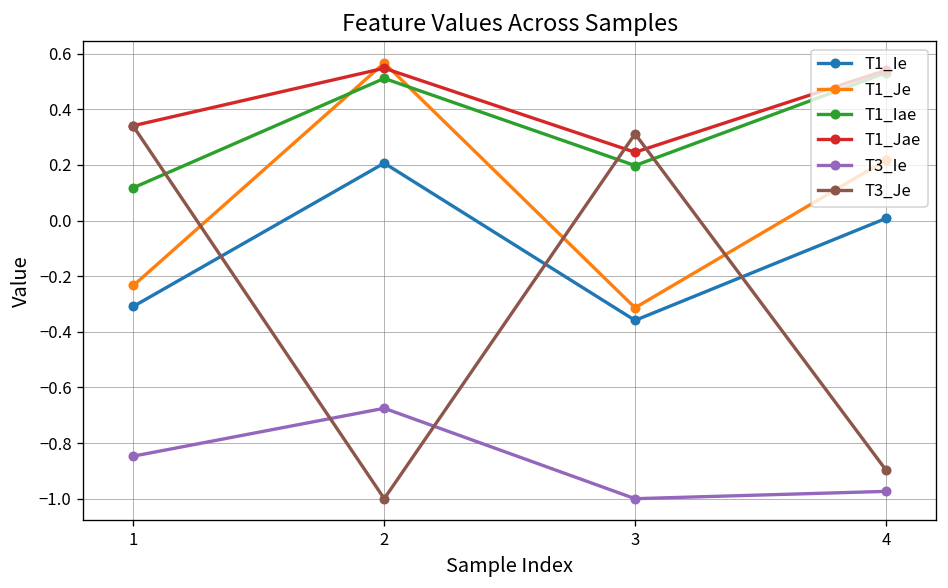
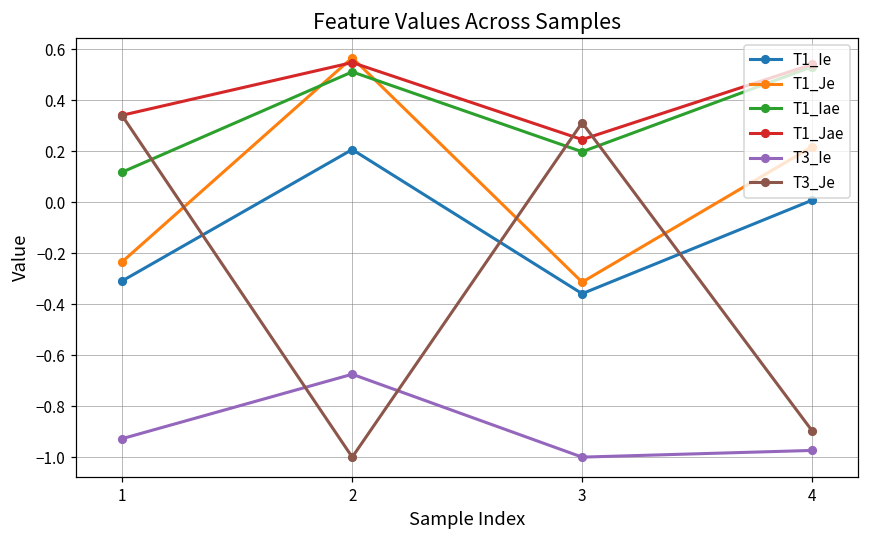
T3_Ie, 1: -0.85 -> -0.93
